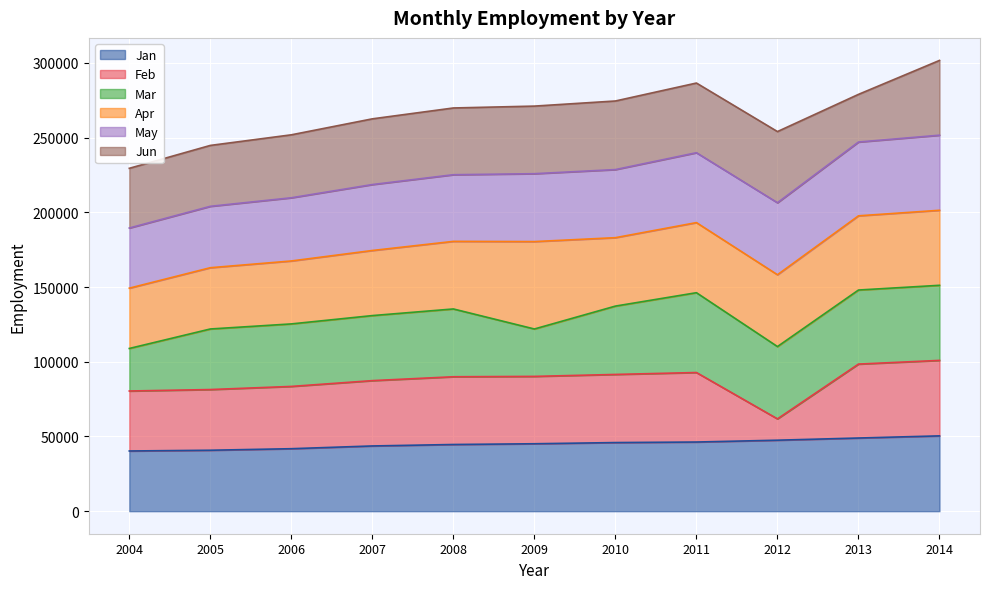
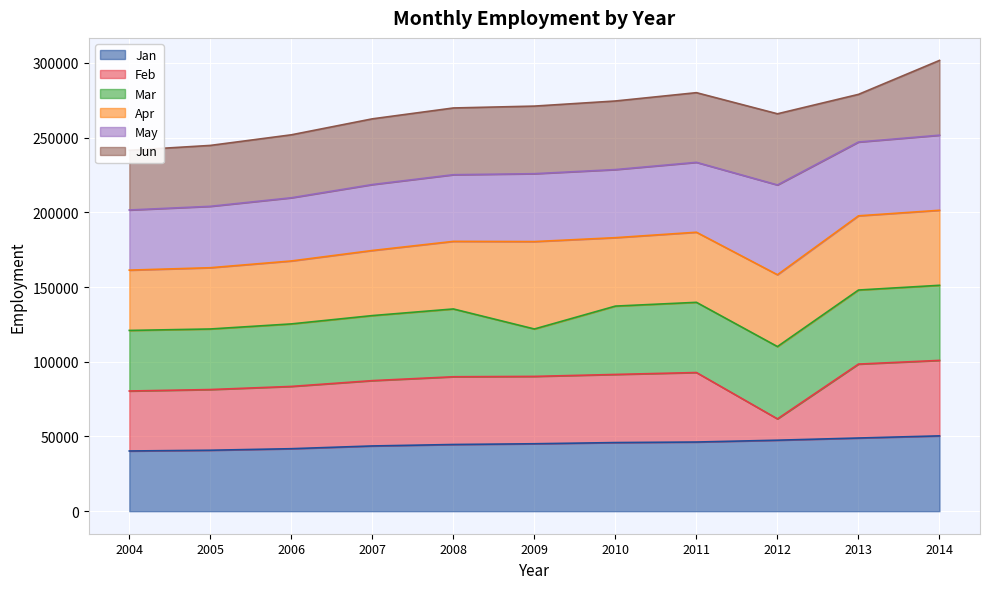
Mar, 2004: 28000 -> 41000
Mar, 2011: 53000 -> 47000
May, 2012: 48000 -> 60000
